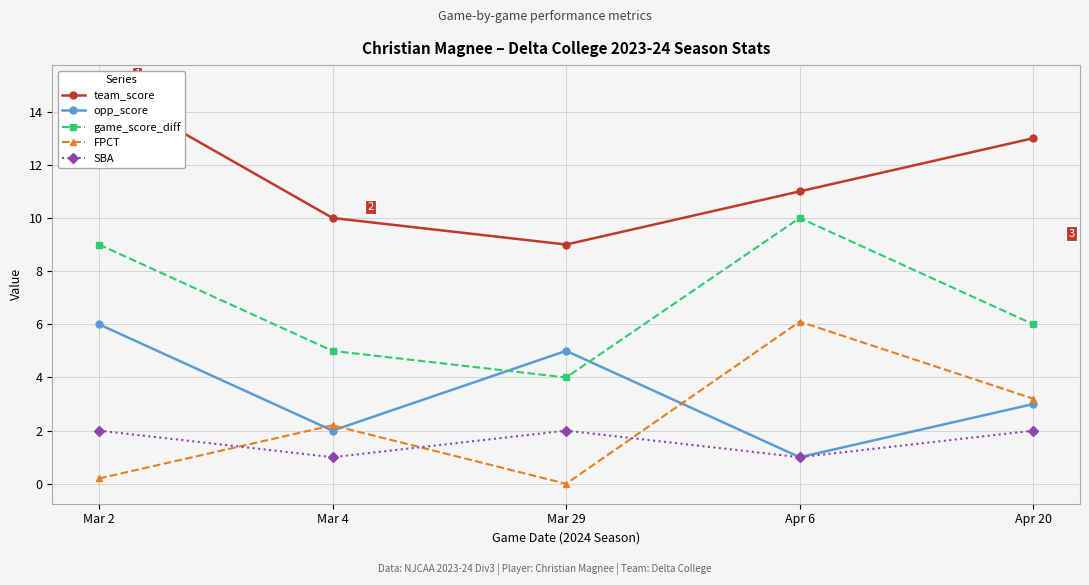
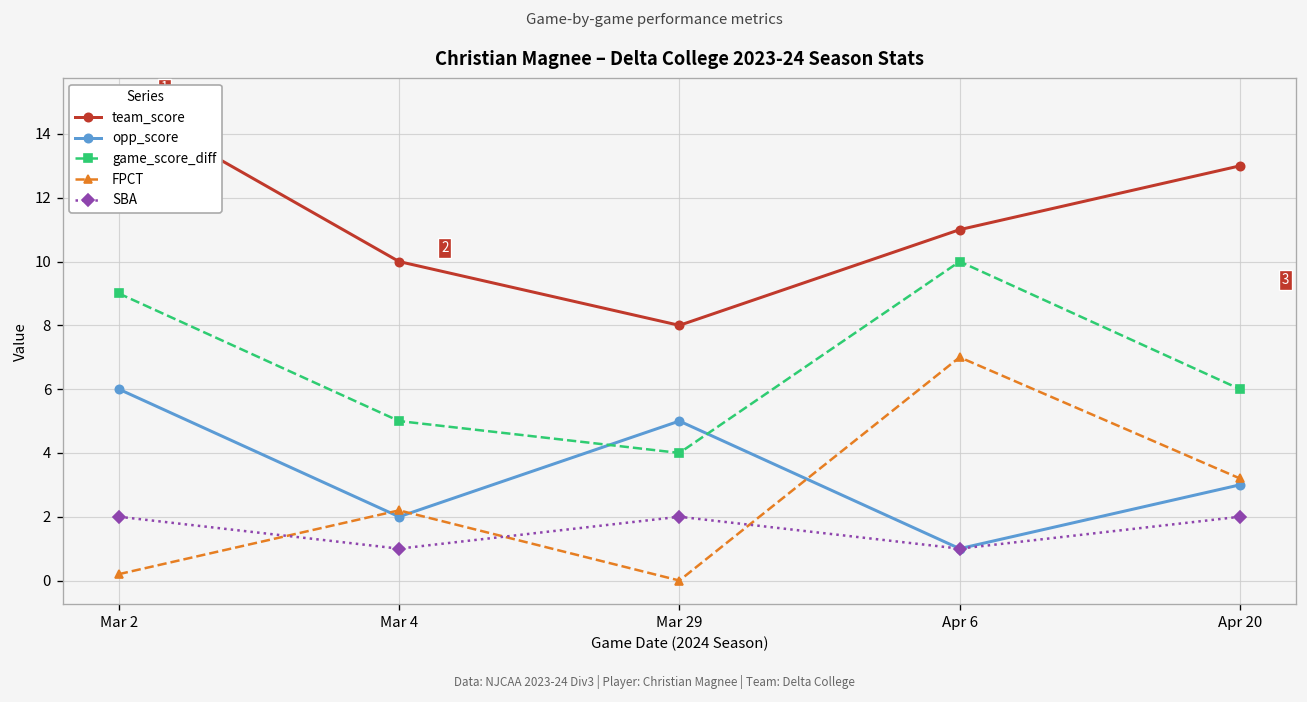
team_score, Mar 29: 9 -> 8
FPCT, Apr 6: 6.1 -> 7.0
